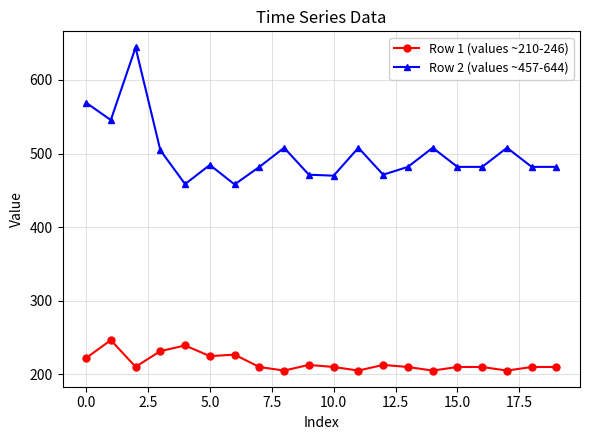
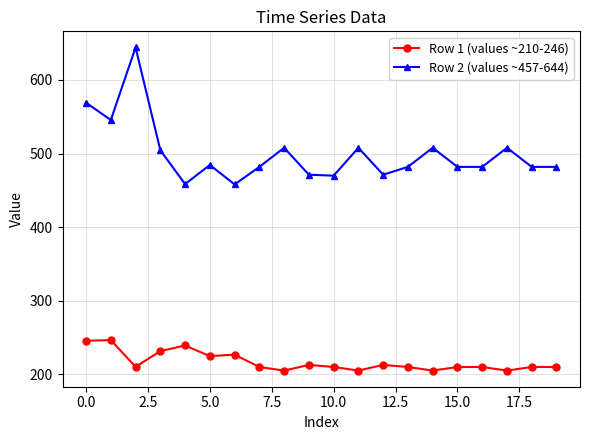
Row 1 (values ~210-246), 0.0: 220 -> 250
